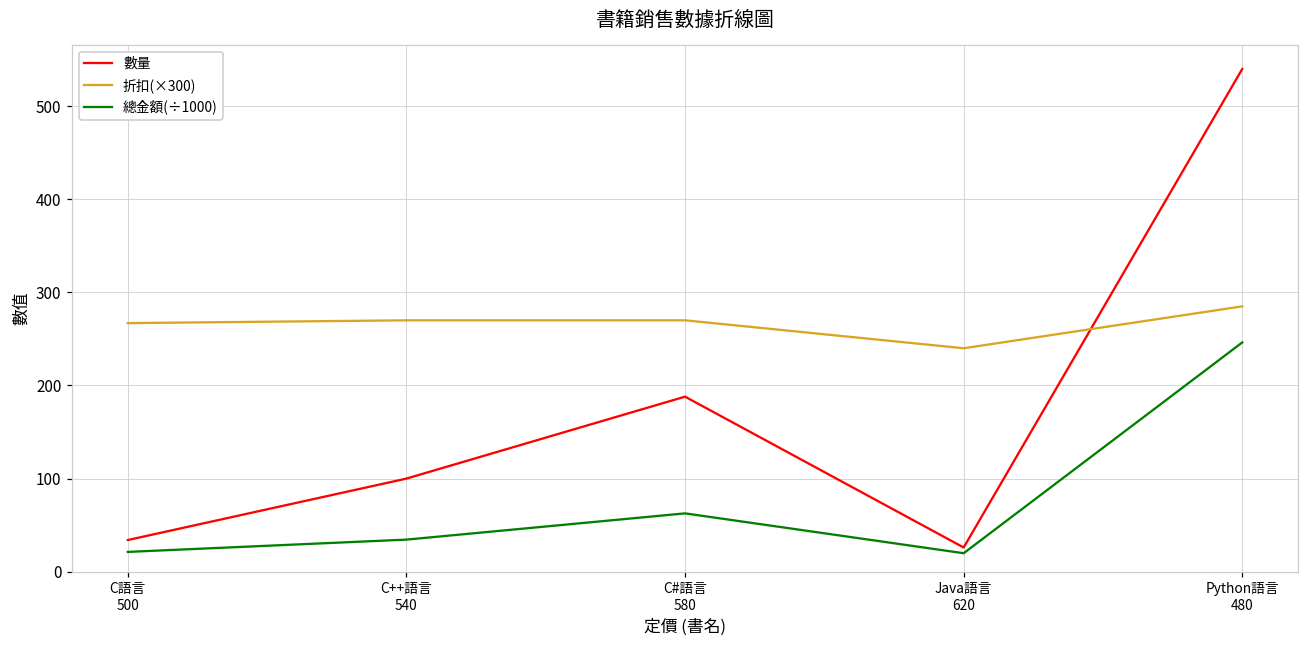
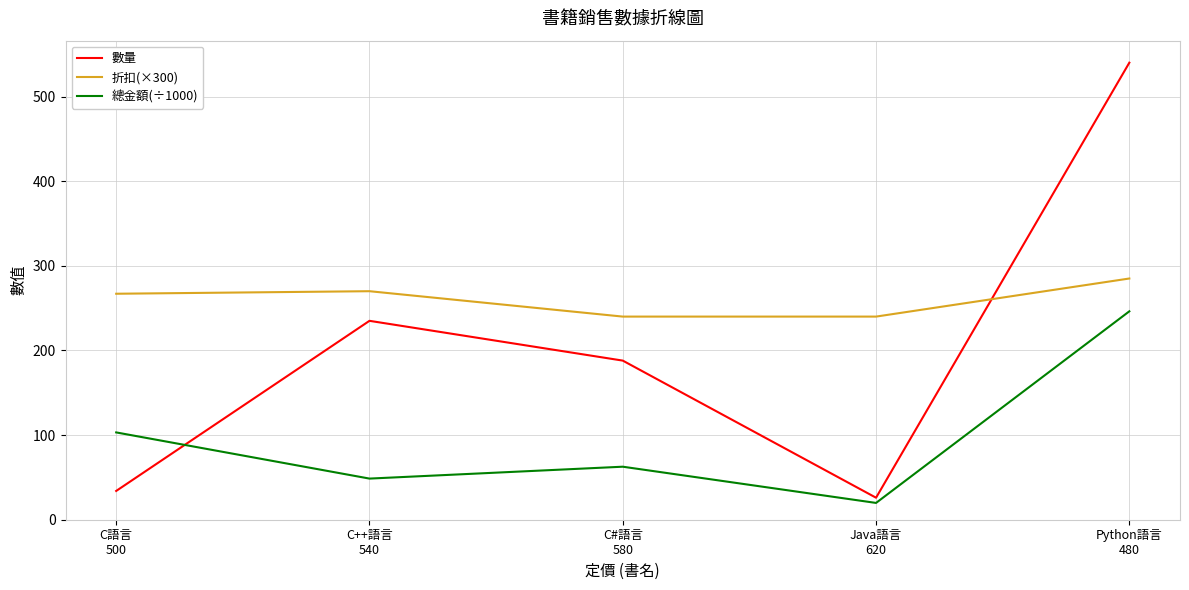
總金額(÷1000), C語言 500: 20 -> 100
數量, C++語言 540: 100 -> 240
總金額(÷1000), C++語言 540: 30 -> 50
折扣(×300), C#語言 580: 270 -> 240
